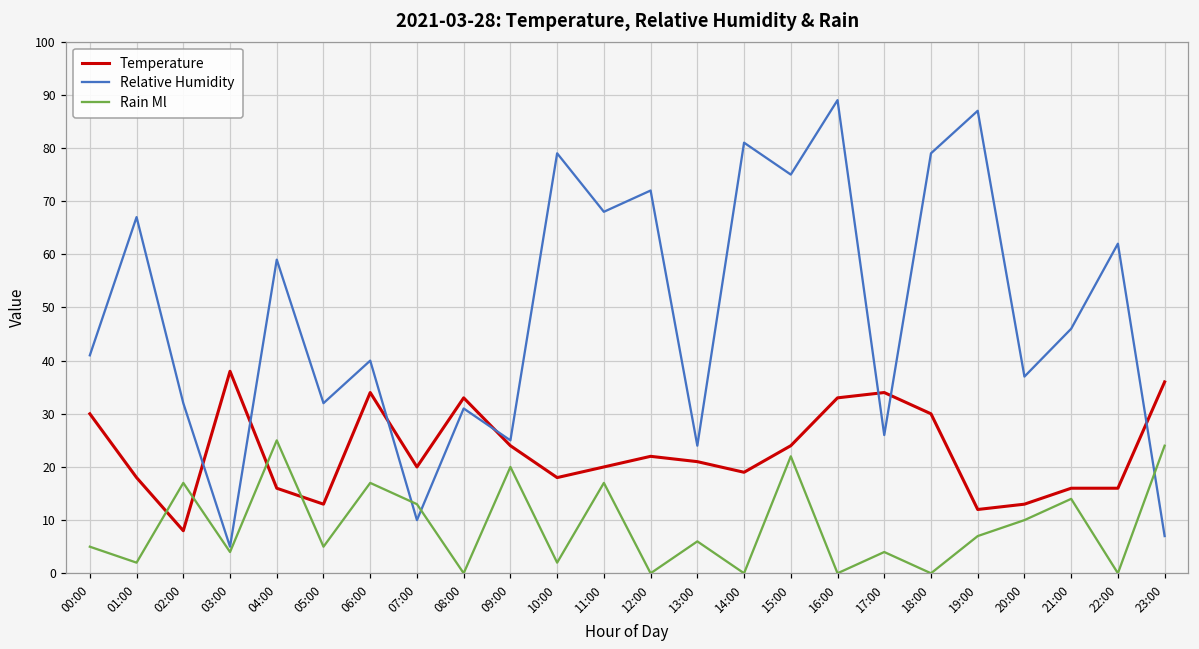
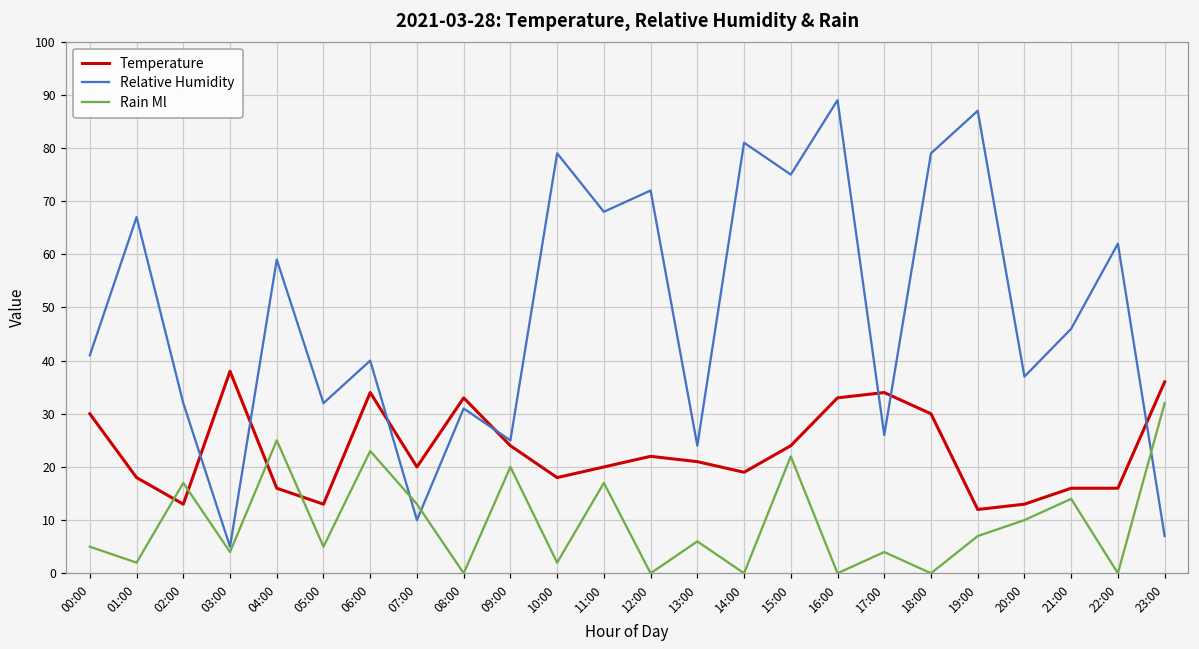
Temperature, 02:00: 8 -> 13
Rain Ml, 06:00: 17 -> 23
Rain Ml, 23:00: 24 -> 32
